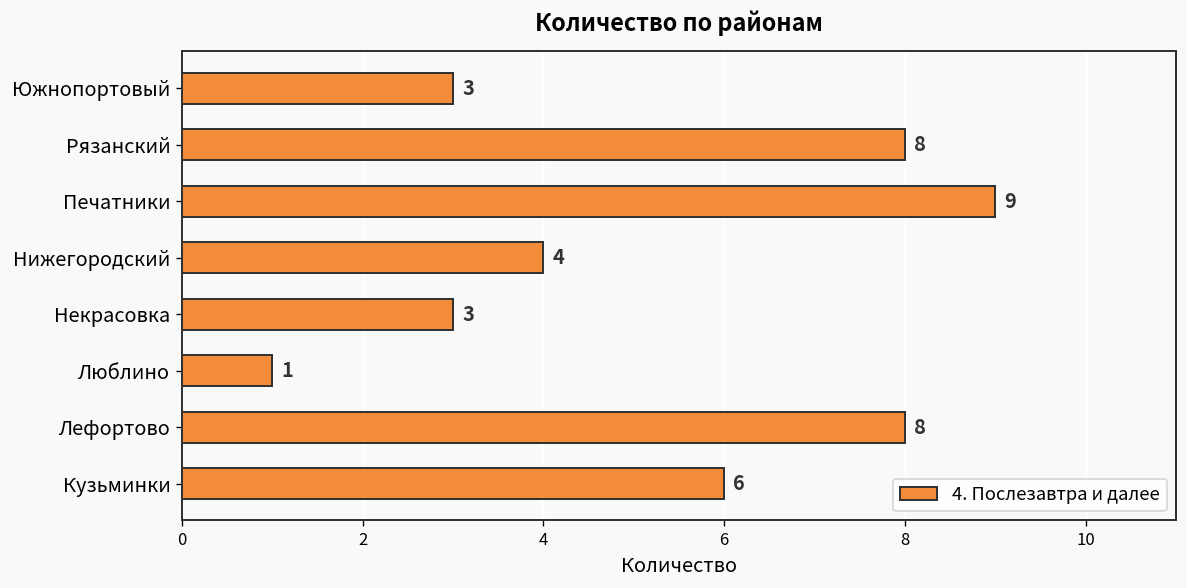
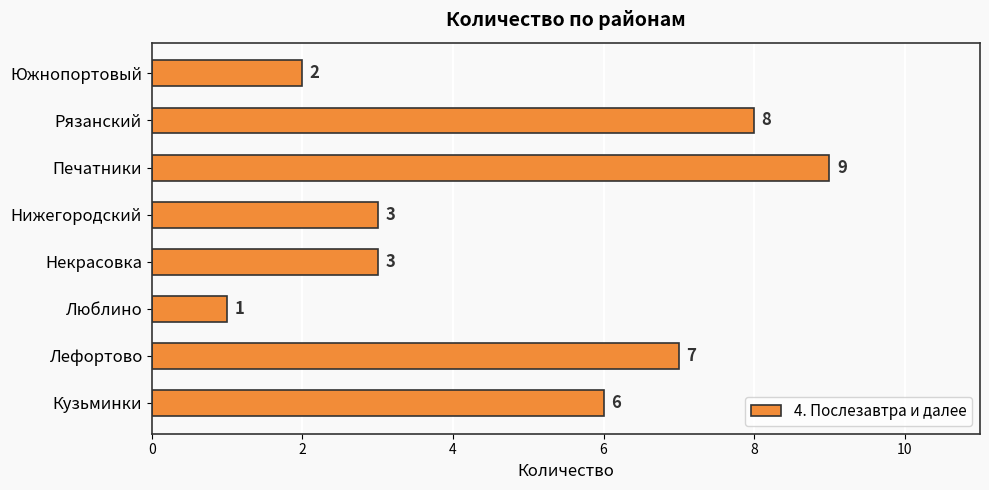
Южнопортовый: 3 -> 2
Нижегородский: 4 -> 3
Лефортово: 8 -> 7
